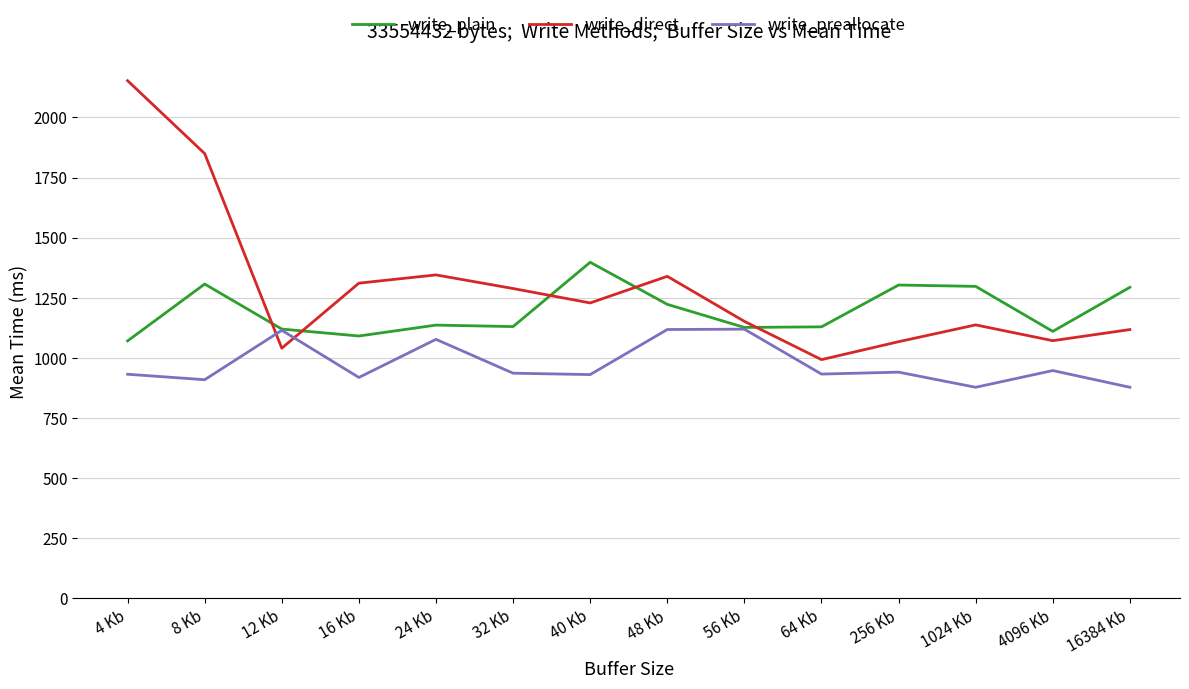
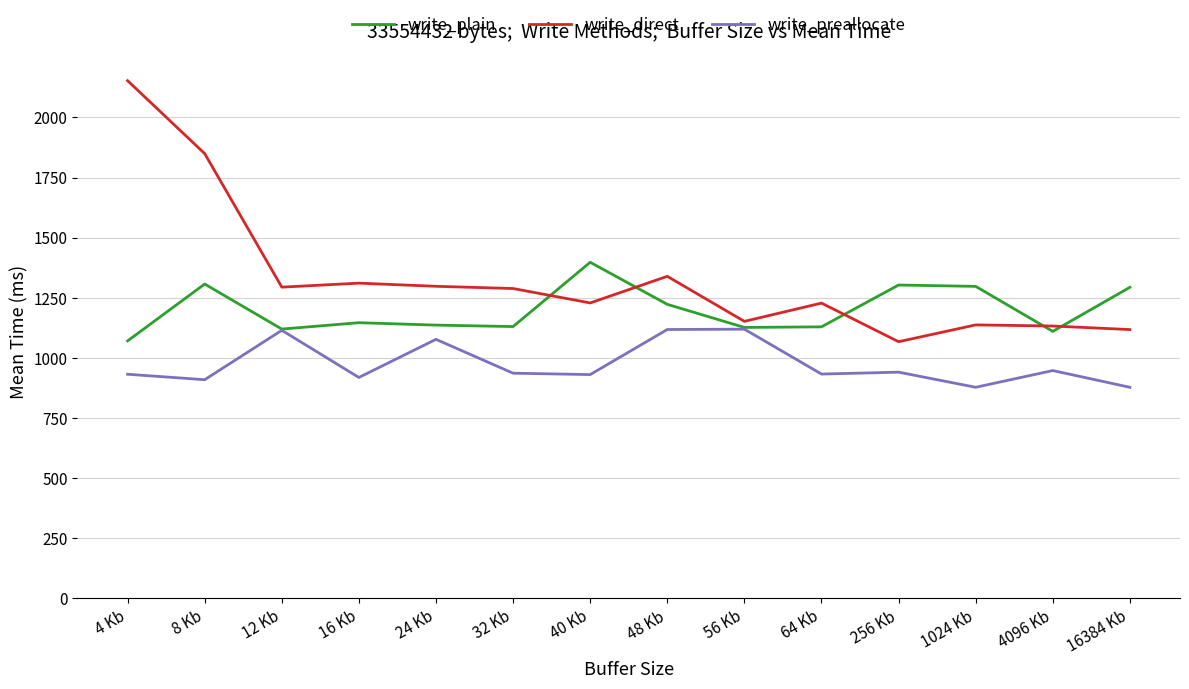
write_direct, 12 Kb: 1040 -> 1290
write_plain, 16 Kb: 1090 -> 1150
write_direct, 24 Kb: 1350 -> 1300
write_direct, 64 Kb: 990 -> 1230
write_direct, 4096 Kb: 1070 -> 1130
